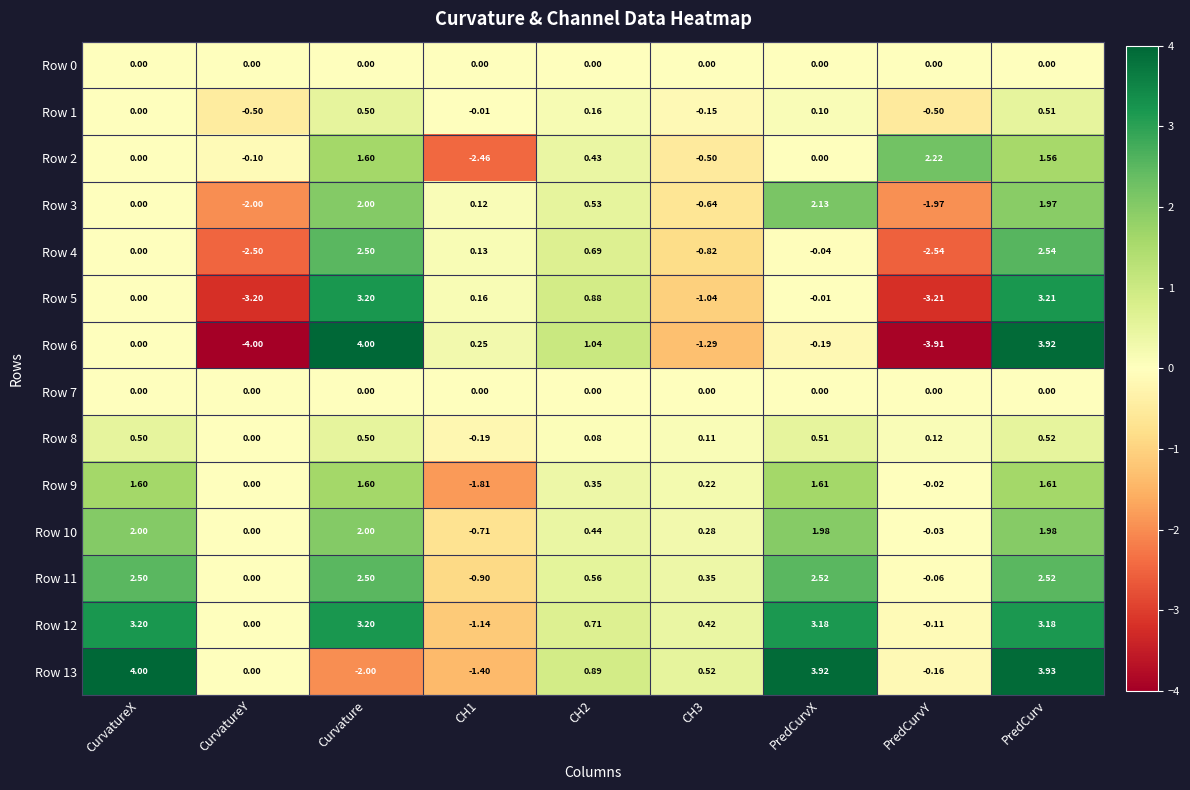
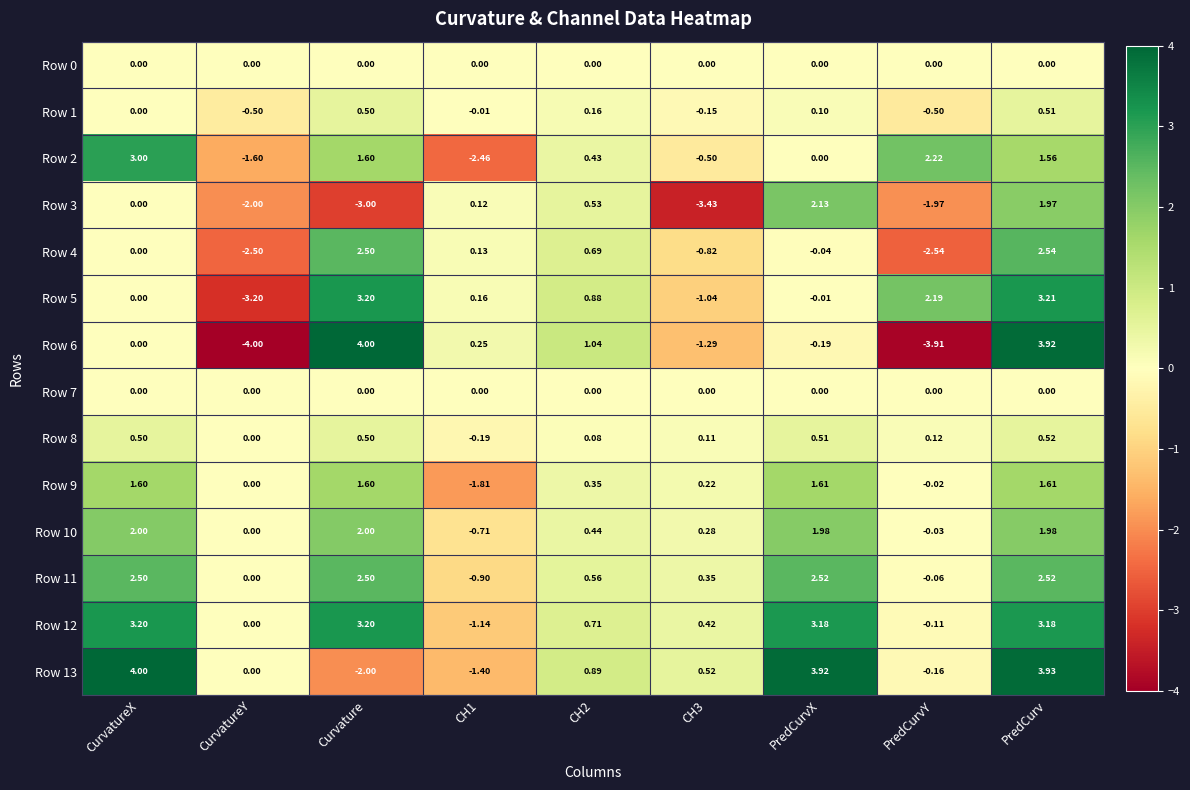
Row 2, CurvatureX: 0.00 -> 3.00
Row 2, CurvatureY: -0.10 -> -1.60
Row 3, Curvature: 2.00 -> -3.00
Row 3, CH3: -0.64 -> -3.43
Row 5, PredCurvY: -3.21 -> 2.19
